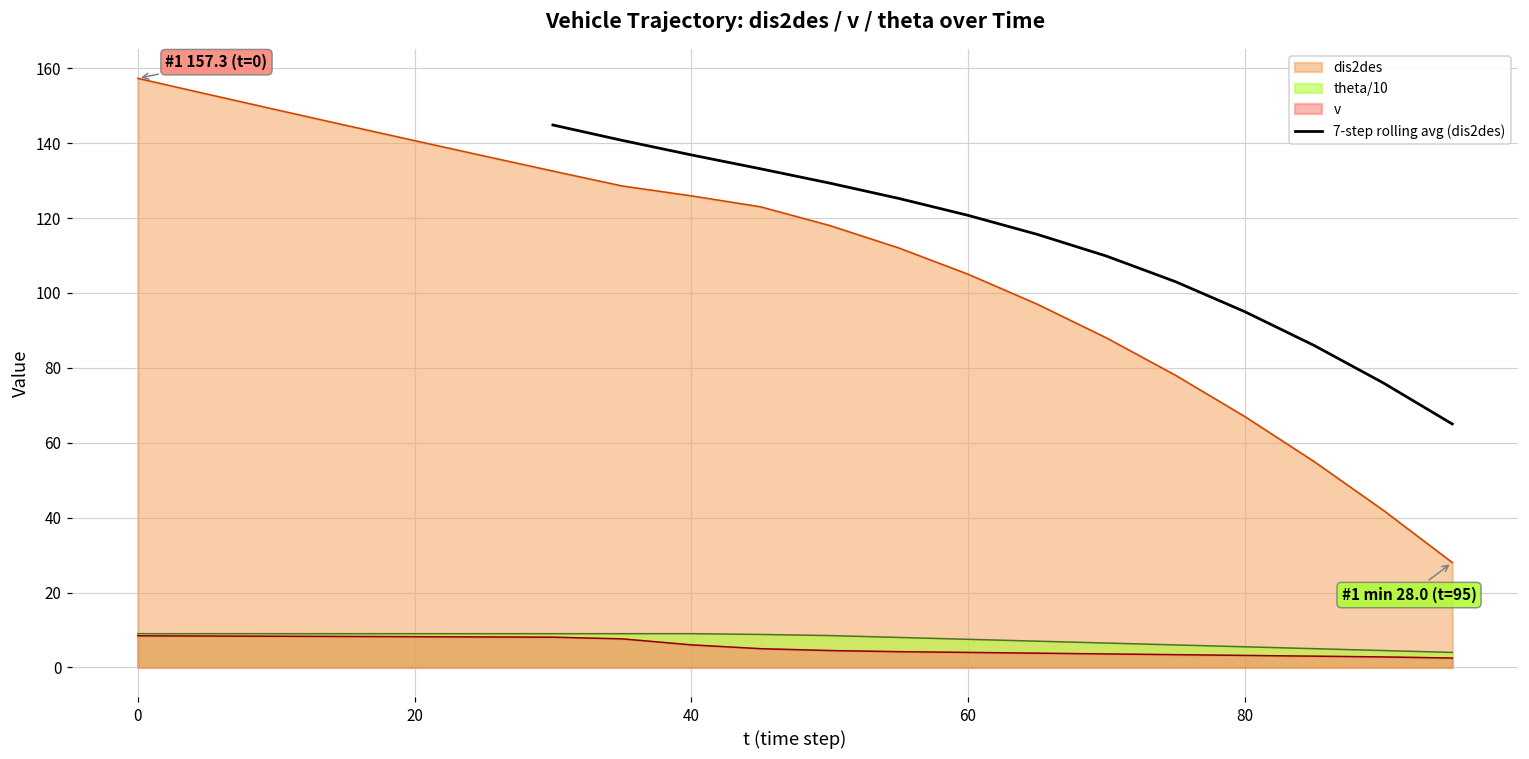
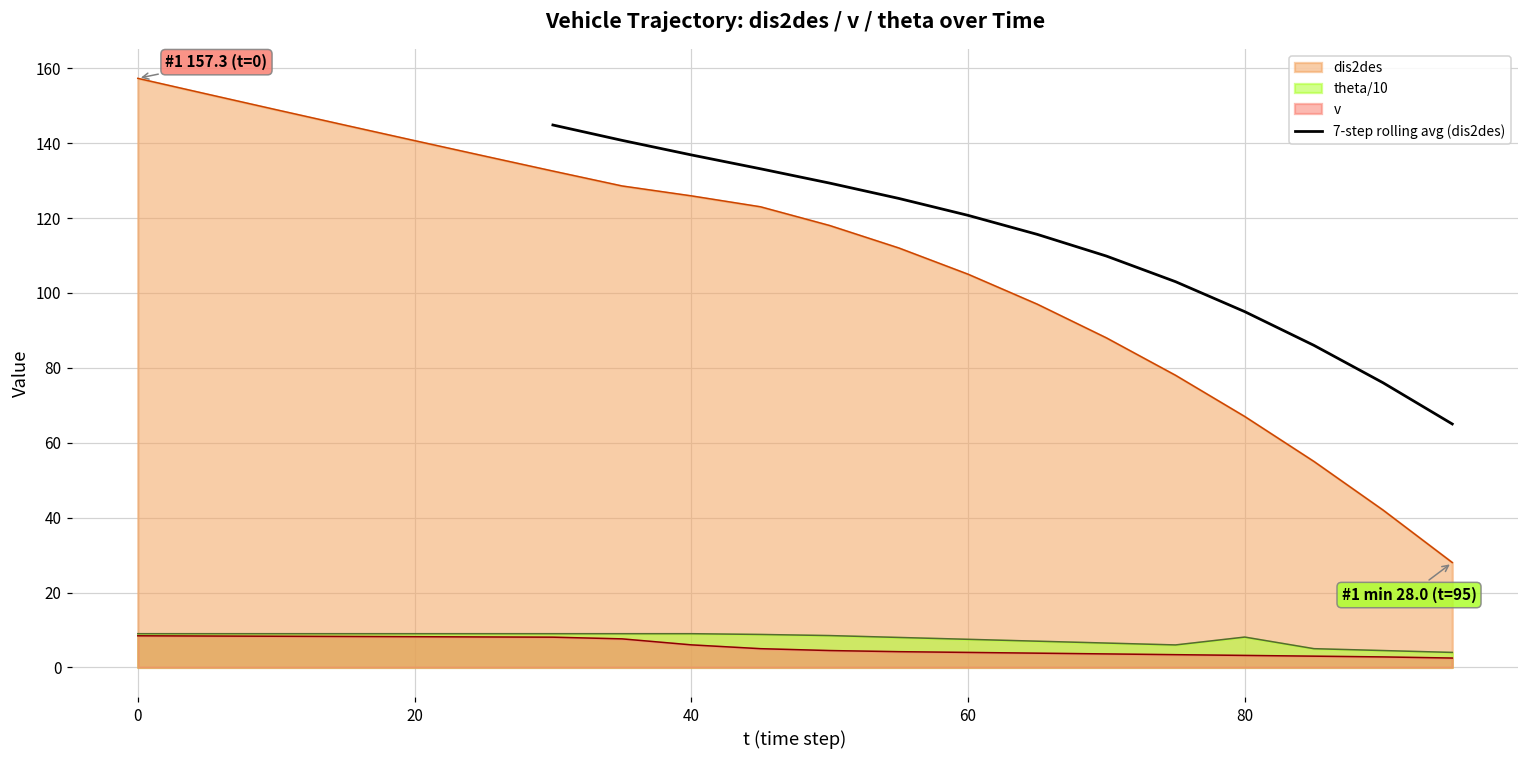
theta/10, 80: 6 -> 8
